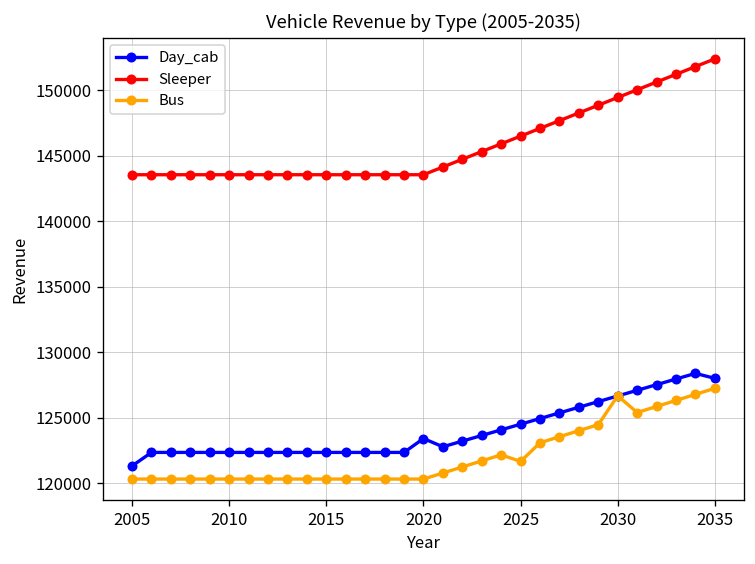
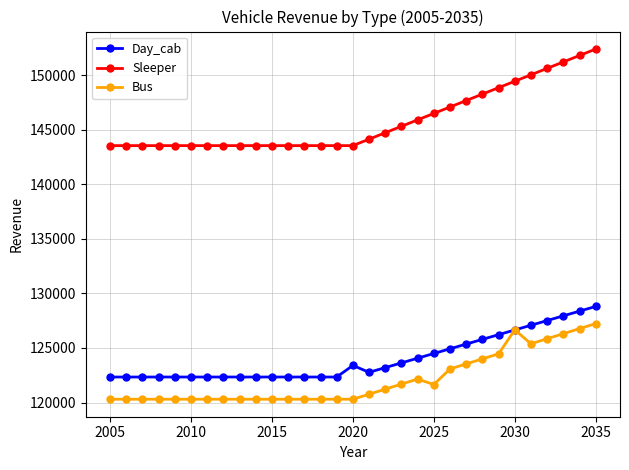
Day_cab, 2005: 121300 -> 122300
Day_cab, 2035: 128000 -> 128800
